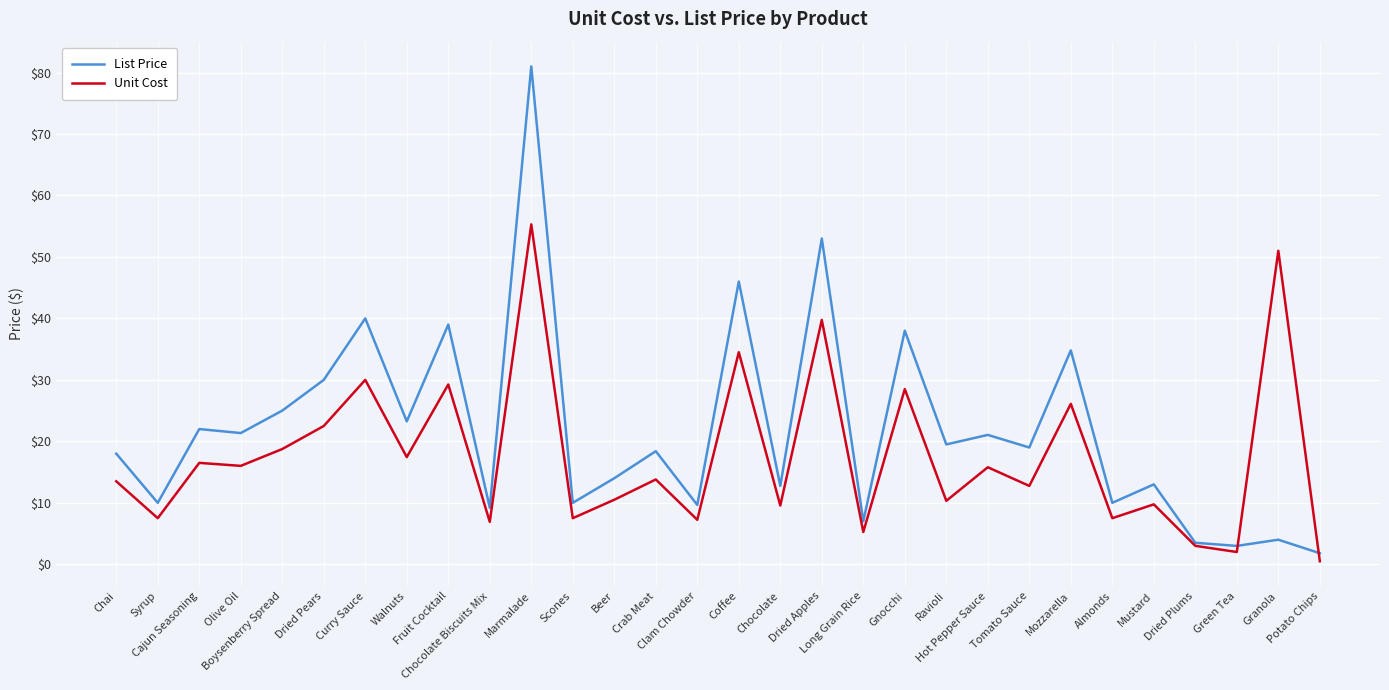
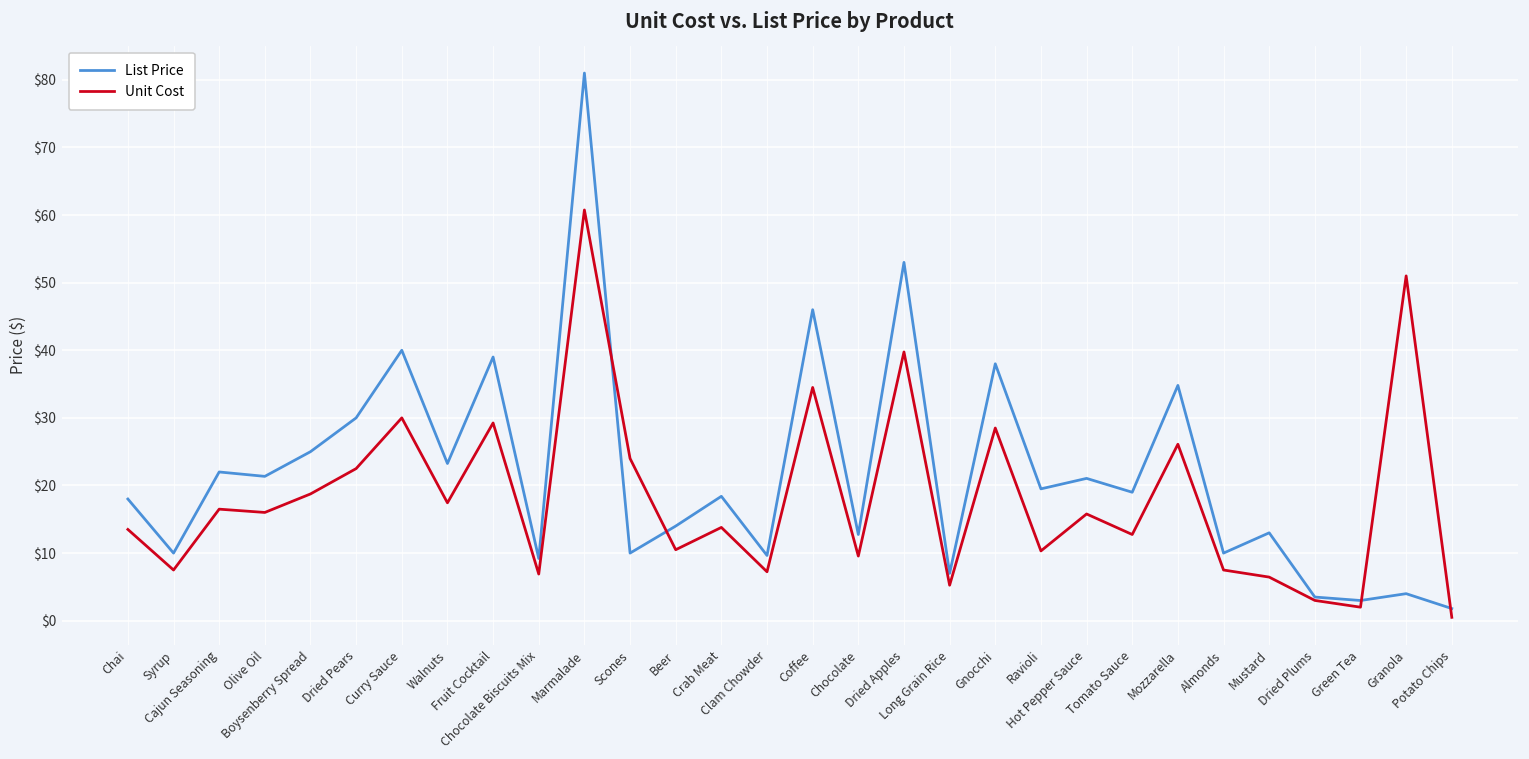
Unit Cost, Marmalade: $55 -> $61
Unit Cost, Scones: $8 -> $24
Unit Cost, Mustard: $10 -> $6
